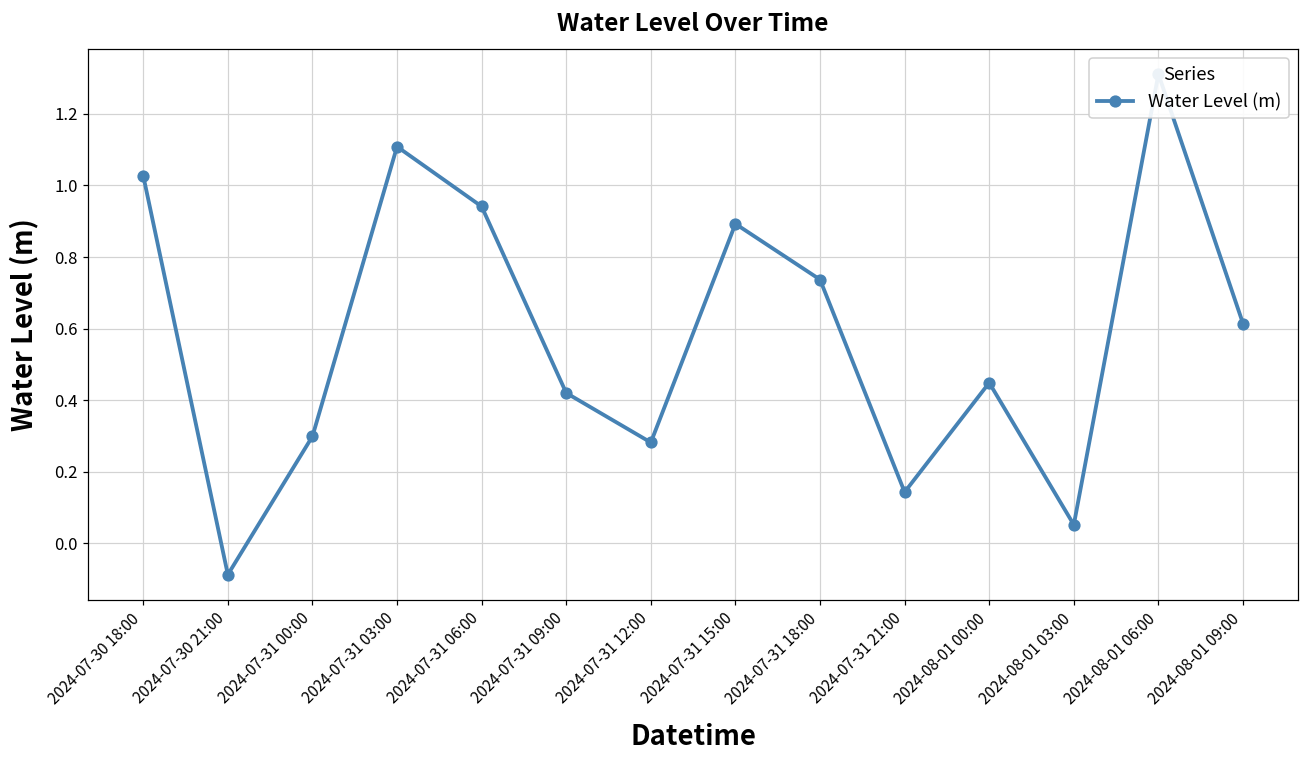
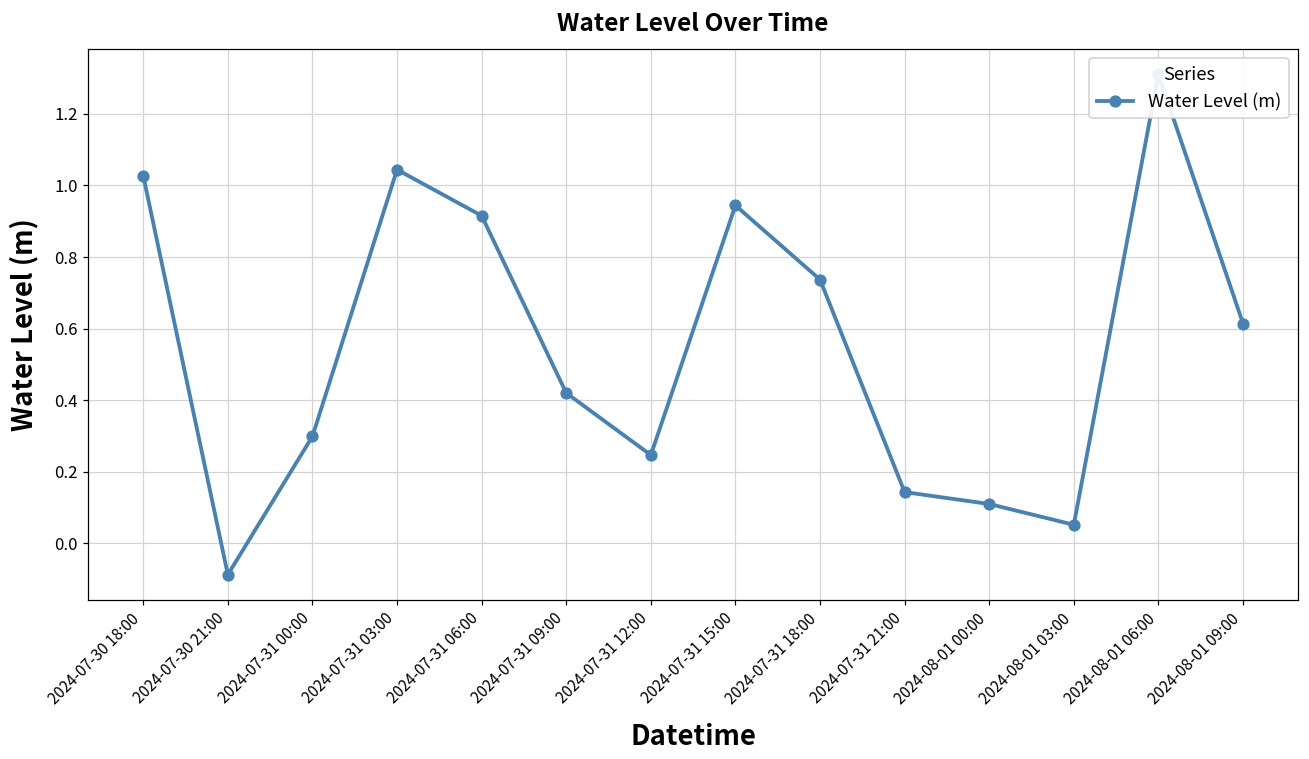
2024-07-31 03:00: 1.11 -> 1.04
2024-07-31 06:00: 0.94 -> 0.92
2024-07-31 12:00: 0.28 -> 0.25
2024-07-31 15:00: 0.89 -> 0.94
2024-08-01 00:00: 0.45 -> 0.11
